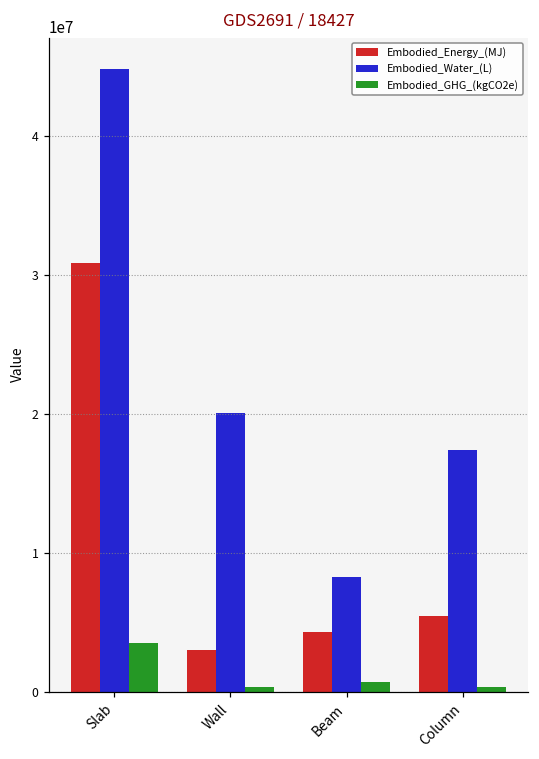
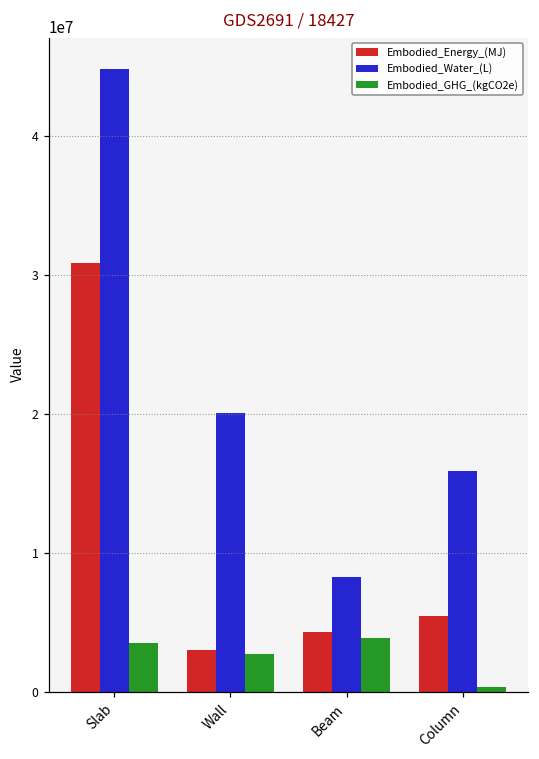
Embodied_GHG_(kgCO2e), Wall: 300000 -> 2700000
Embodied_GHG_(kgCO2e), Beam: 700000 -> 3800000
Embodied_Water_(L), Column: 17400000 -> 15900000
